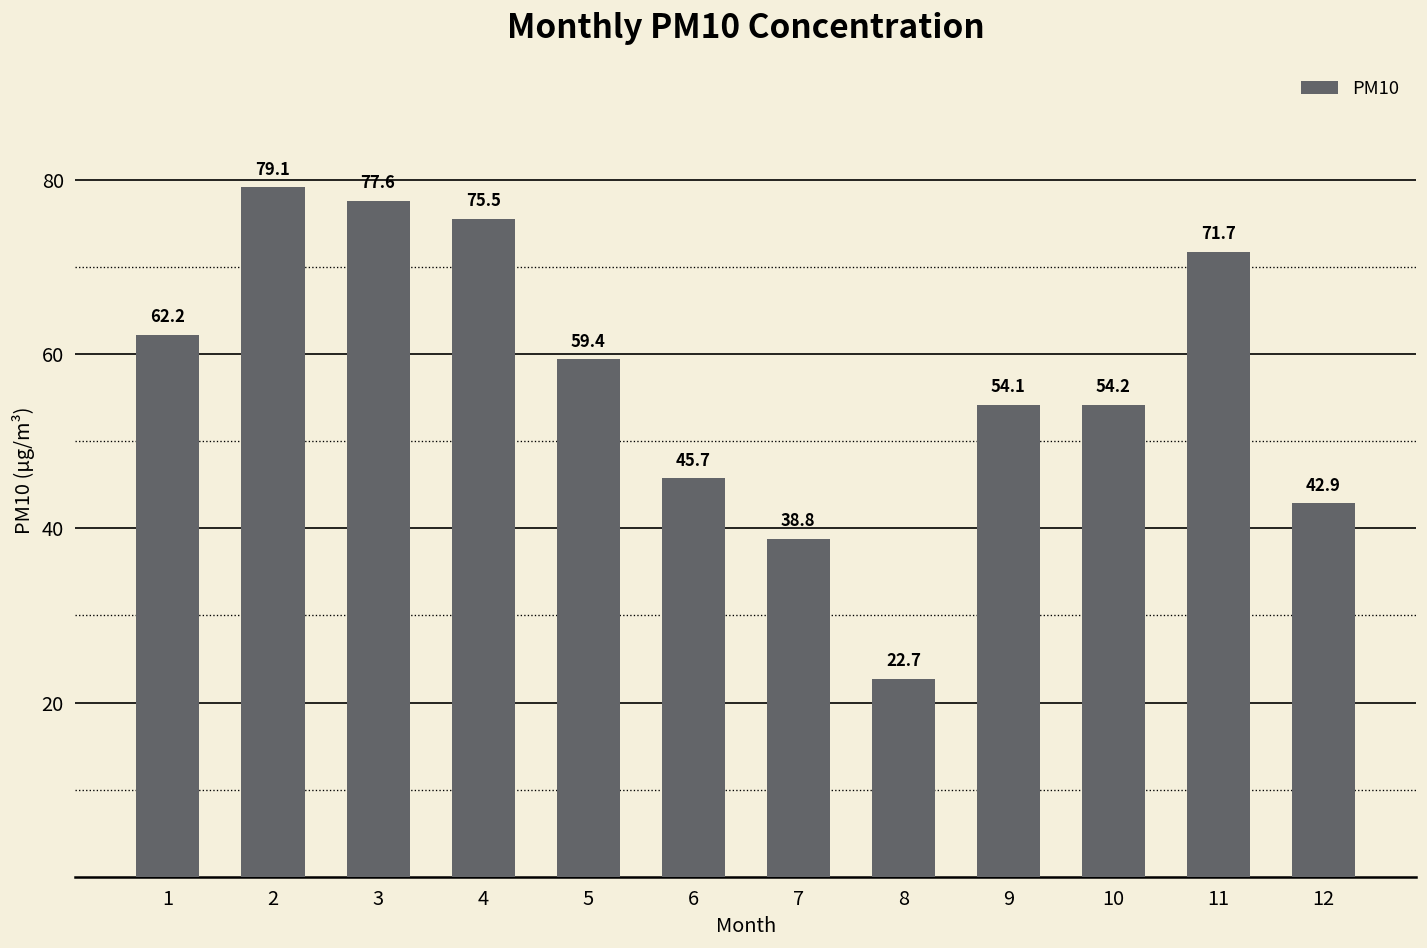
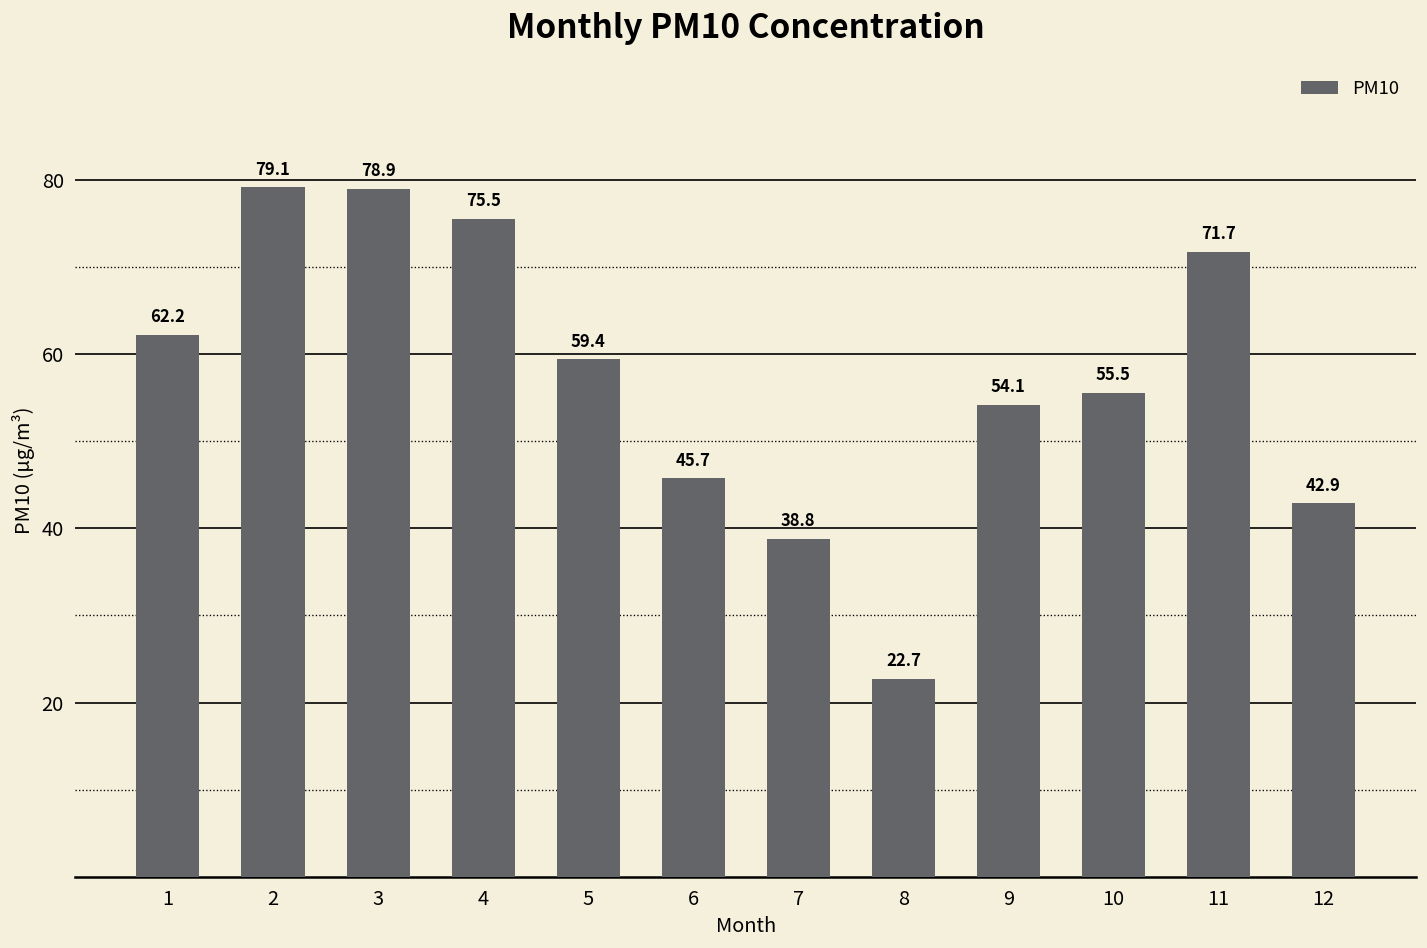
3: 77.6 -> 78.9
10: 54.2 -> 55.5
